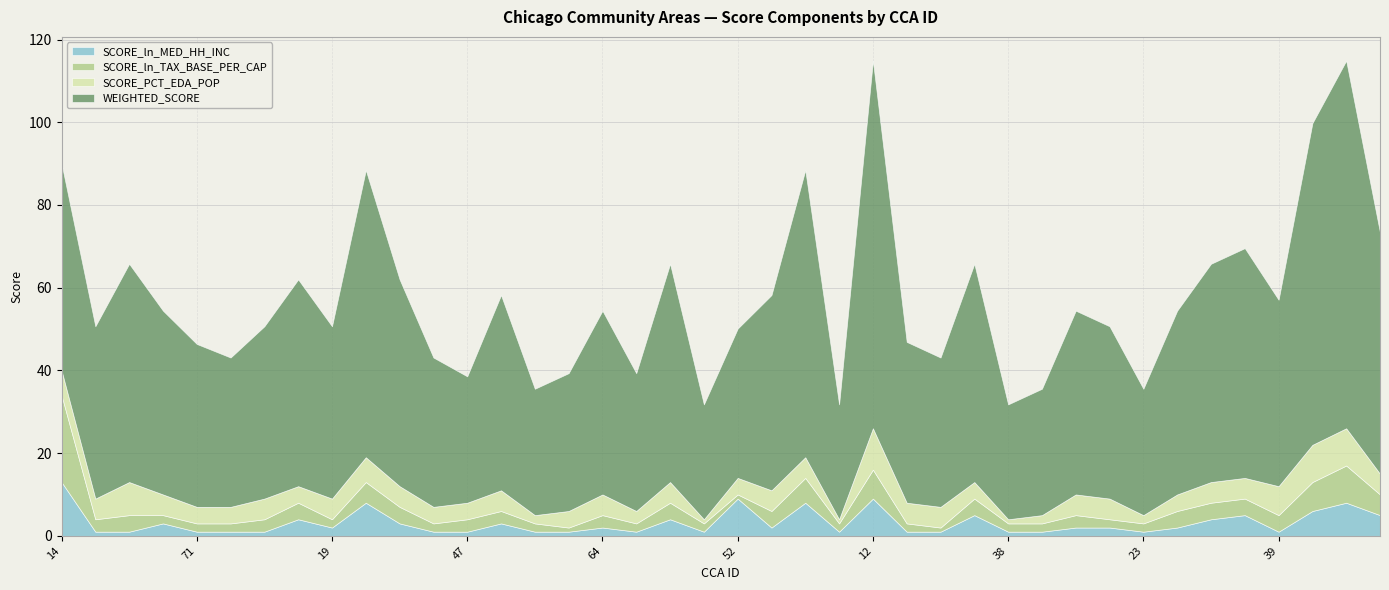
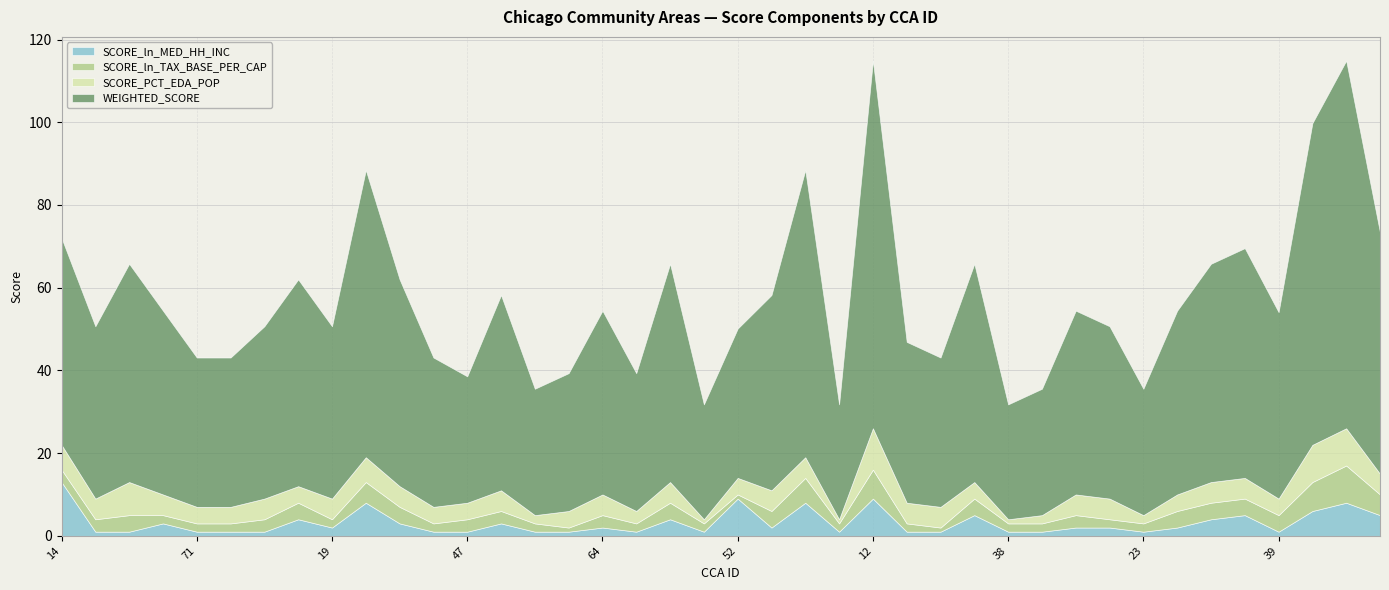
SCORE_ln_TAX_BASE_PER_CAP, 14: 21 -> 3
WEIGHTED_SCORE, 71: 39 -> 36
SCORE_PCT_EDA_POP, 39: 7 -> 4
